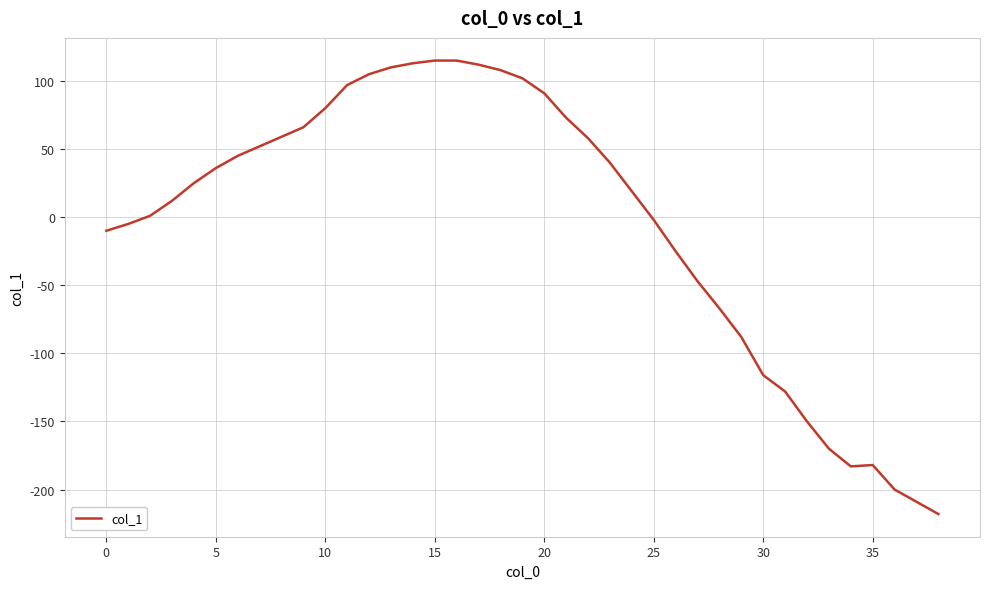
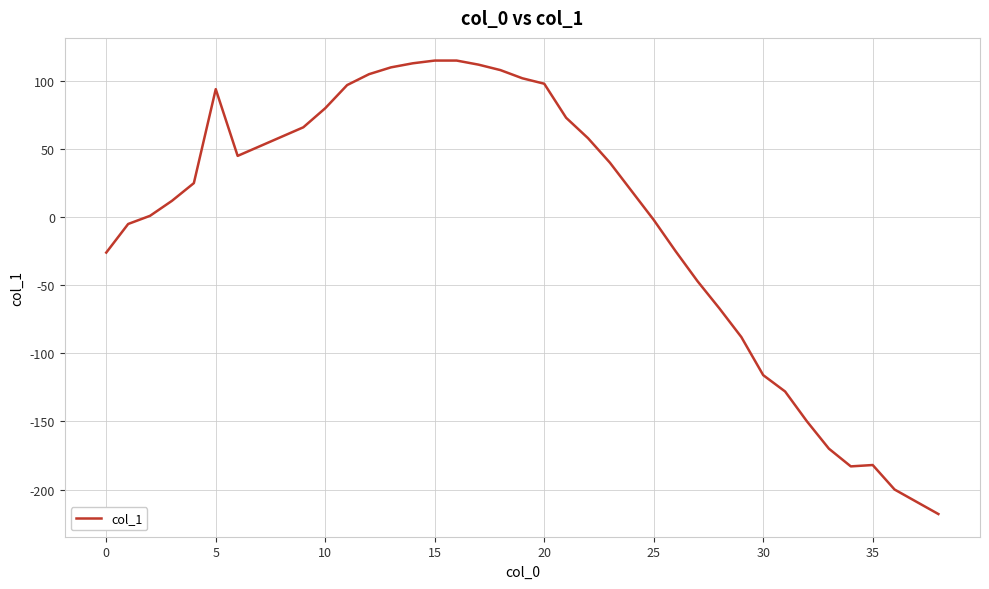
0: -10 -> -26
5: 36 -> 94
20: 91 -> 98
